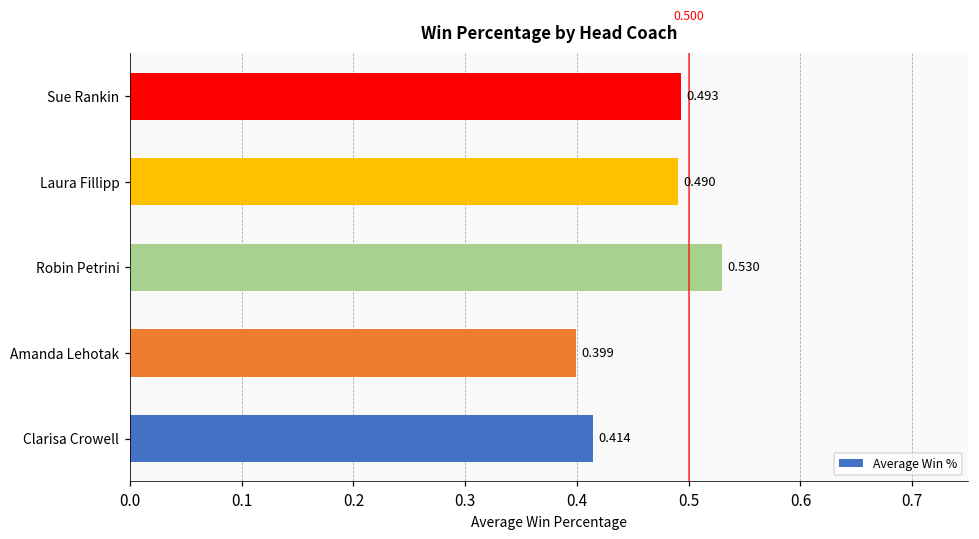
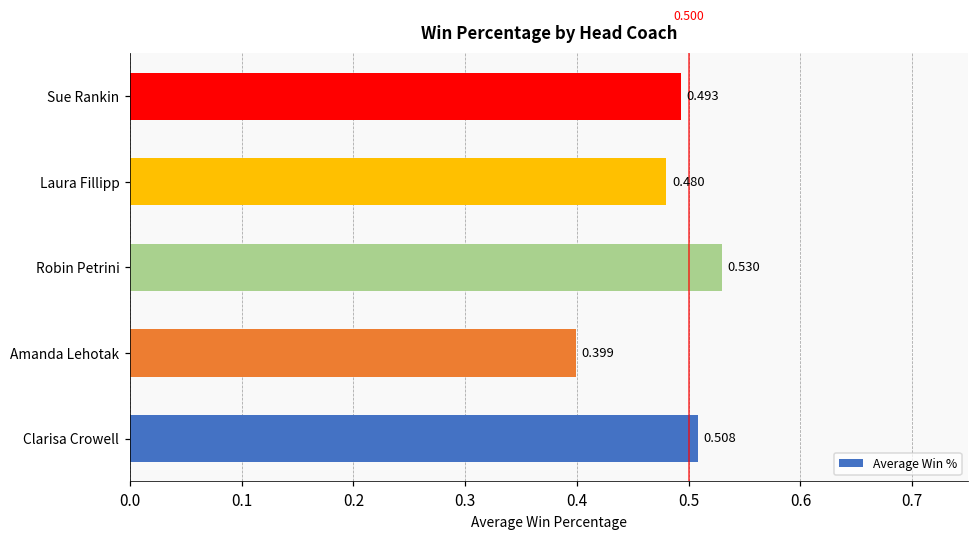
Laura Fillipp: 0.490 -> 0.480
Clarisa Crowell: 0.414 -> 0.508
